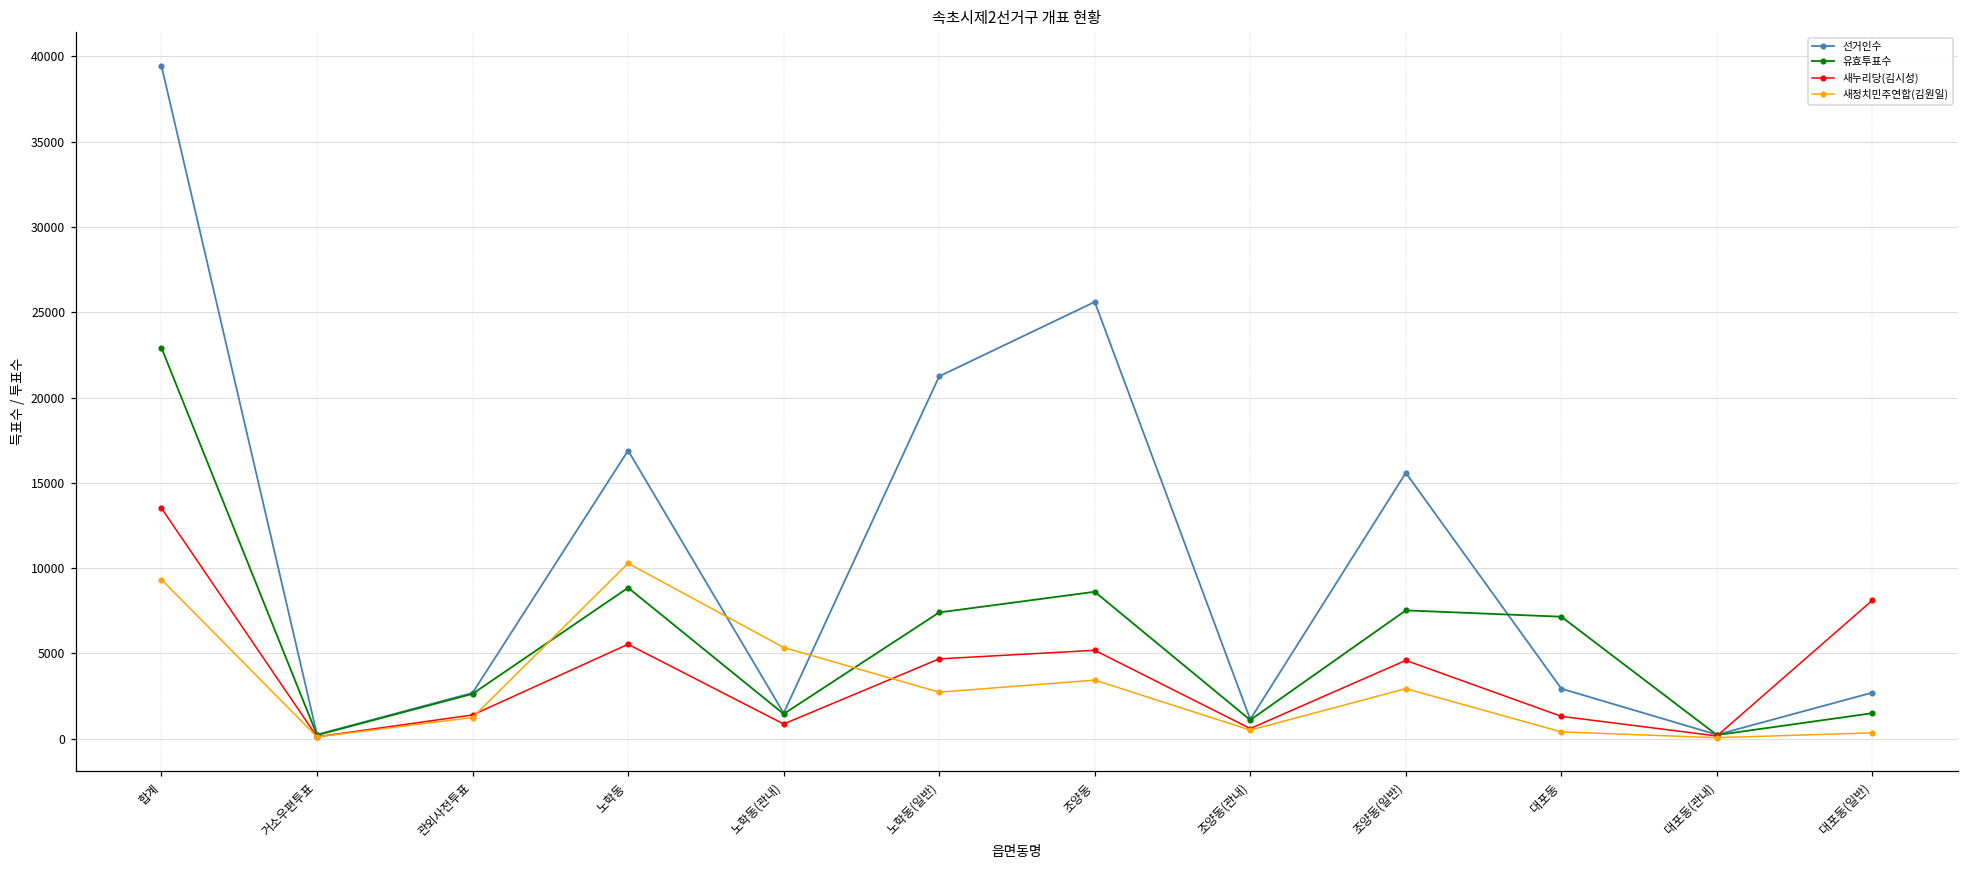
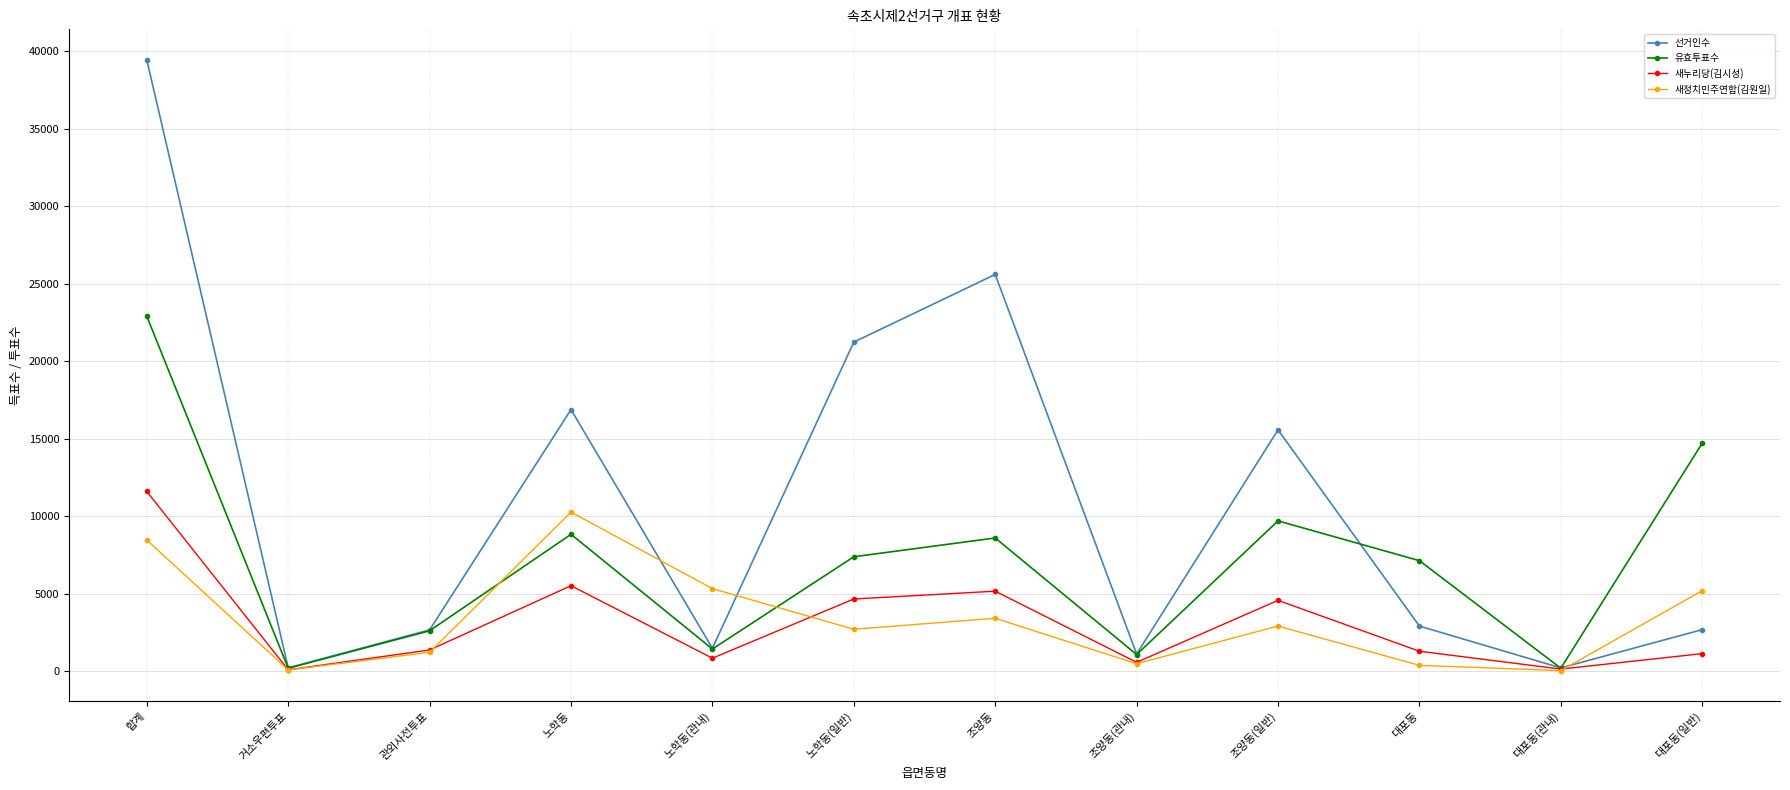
새누리당(김시성), 합계: 13500 -> 11600
새정치민주연합(김원일), 합계: 9300 -> 8500
유효투표수, 조양동(일반): 7500 -> 9700
유효투표수, 대포동(일반): 1500 -> 14700
새누리당(김시성), 대포동(일반): 8100 -> 1200
새정치민주연합(김원일), 대포동(일반): 300 -> 5200
